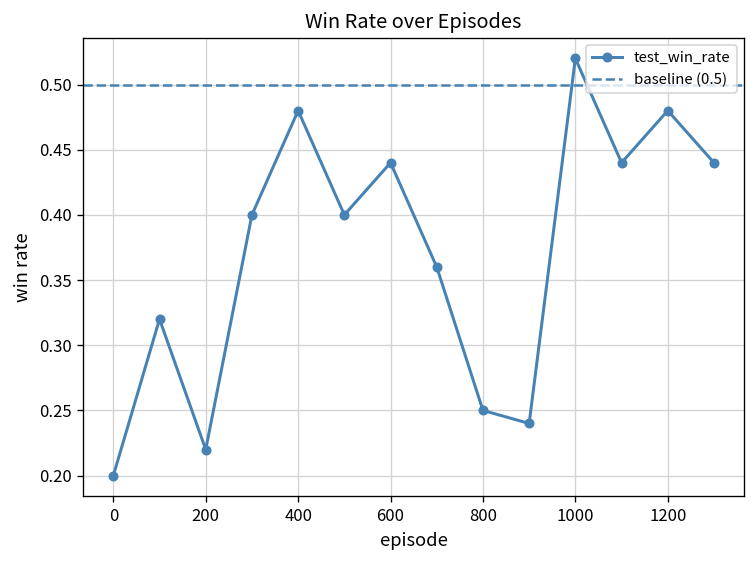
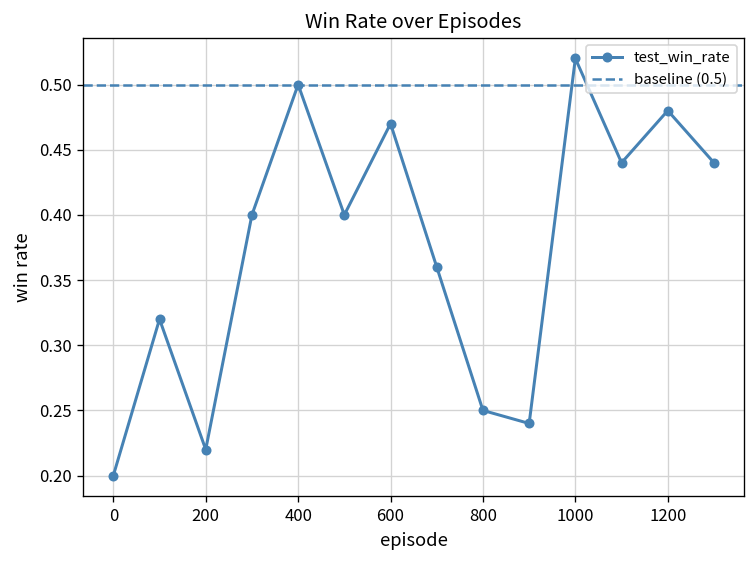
400: 0.48 -> 0.50
600: 0.44 -> 0.47
